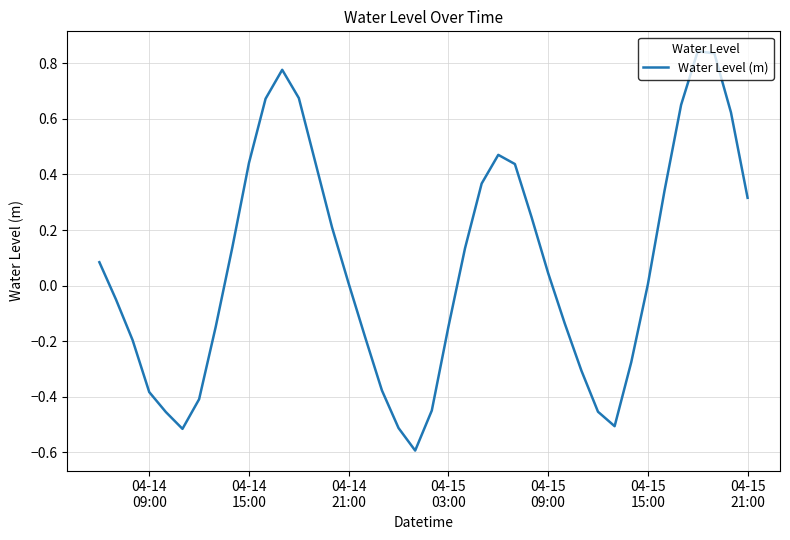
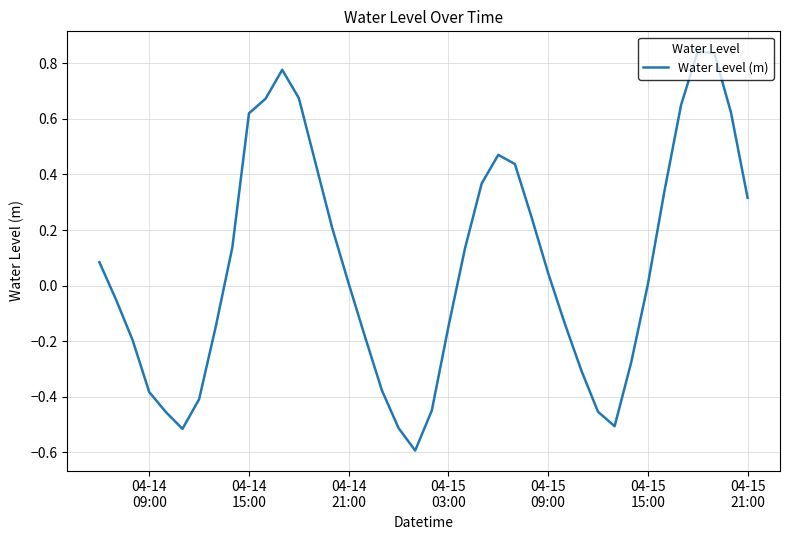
04-14 15:00: 0.44 -> 0.62
